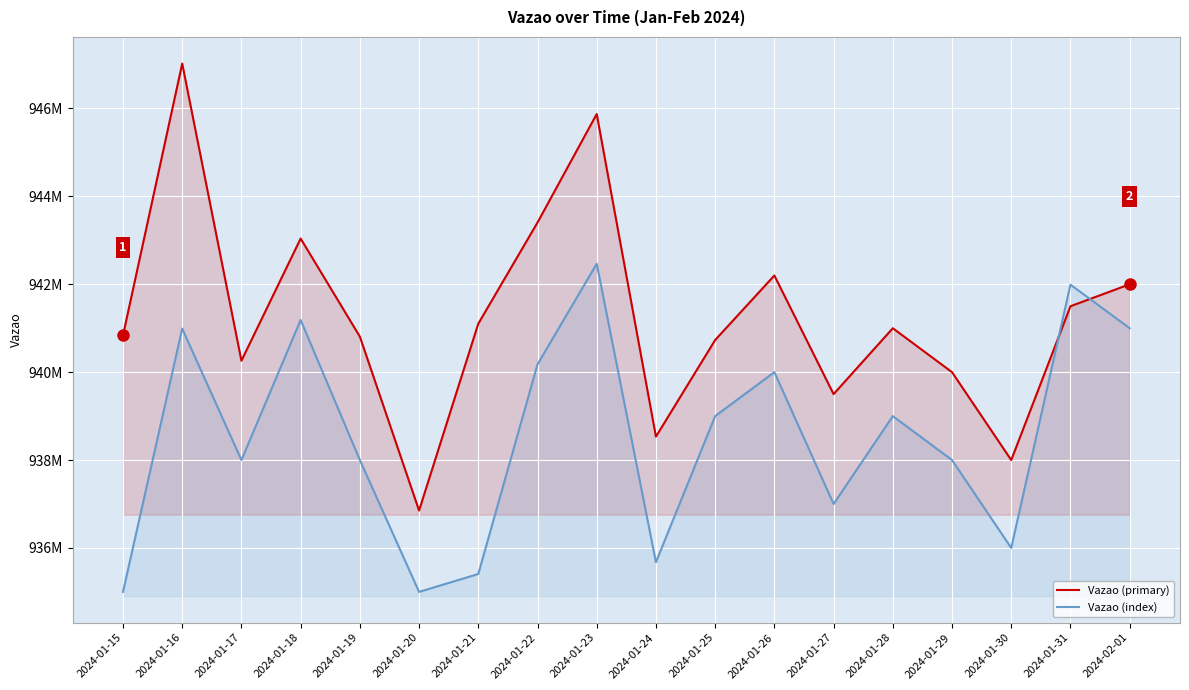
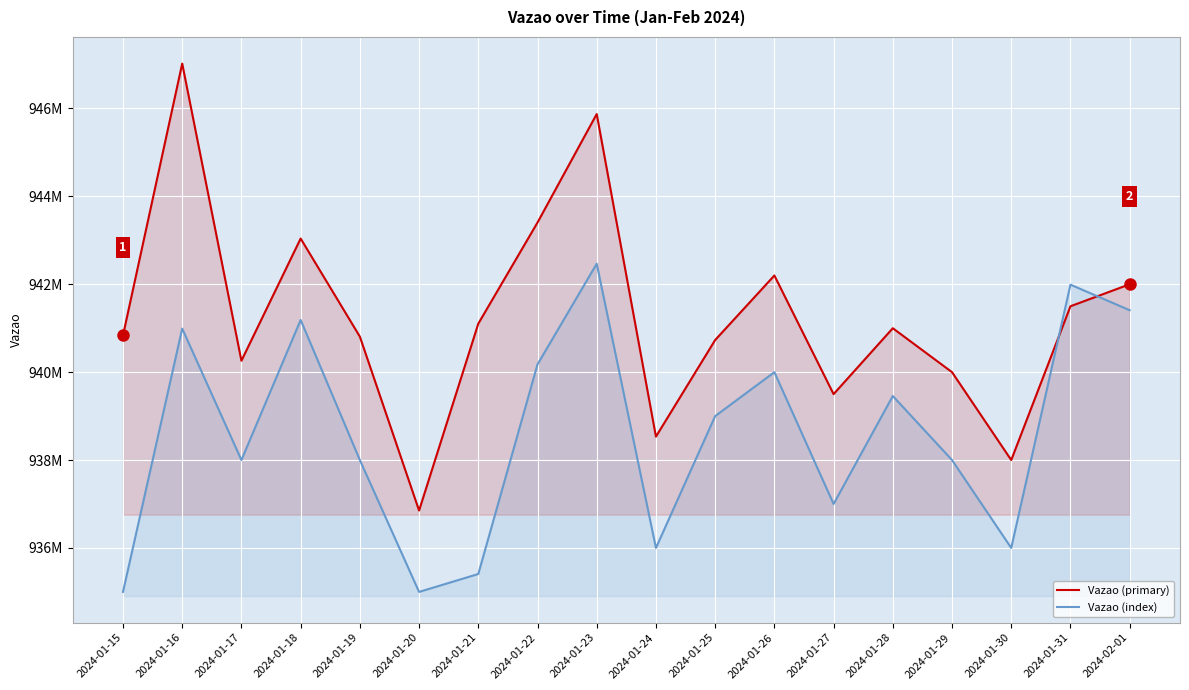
Vazao (index), 2024-01-24: 935700000 -> 936000000
Vazao (index), 2024-01-28: 939000000 -> 939500000
Vazao (index), 2024-02-01: 941000000 -> 941400000
